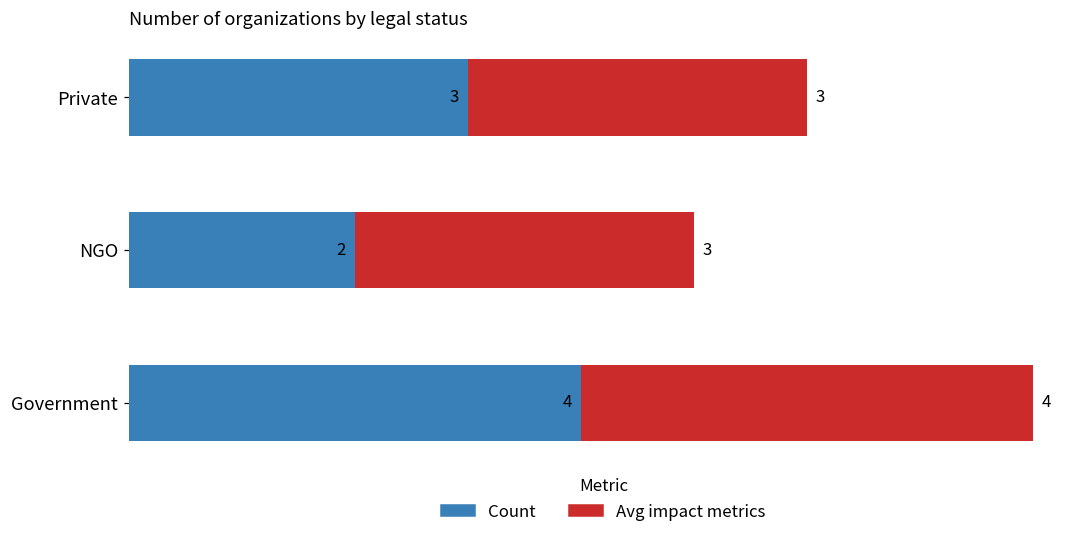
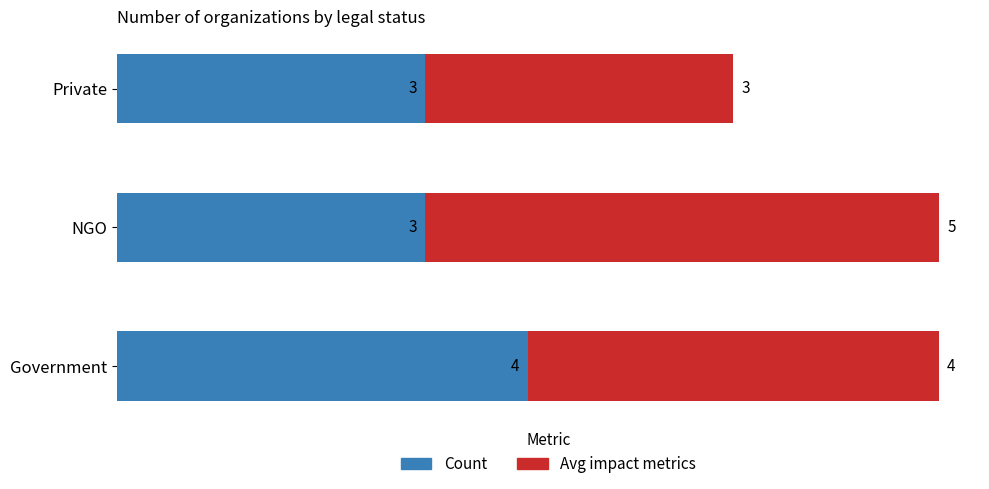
Count, NGO: 2 -> 3
Avg impact metrics, NGO: 3 -> 5
